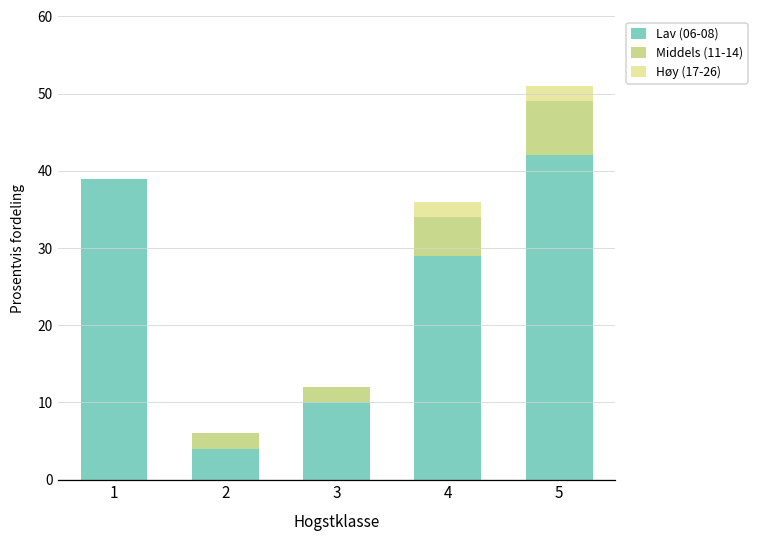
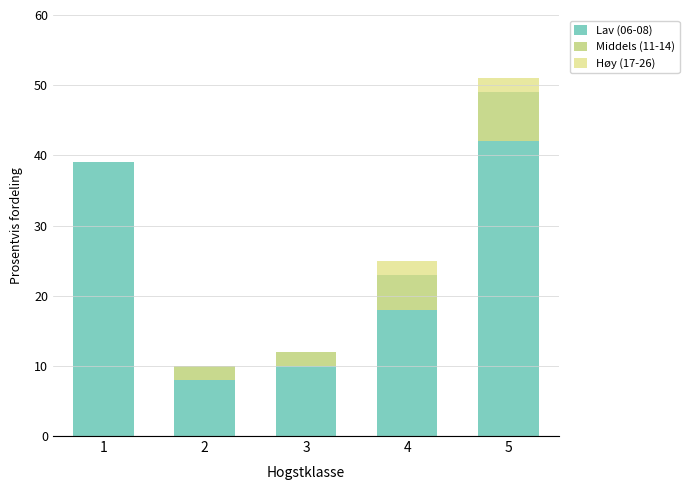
Lav (06-08), 2: 4 -> 8
Lav (06-08), 4: 29 -> 18
